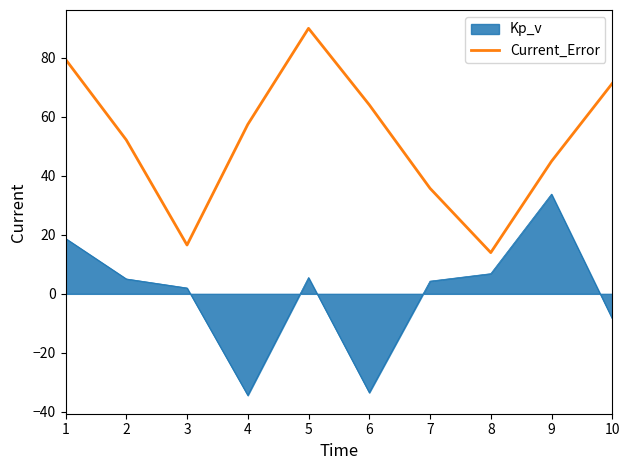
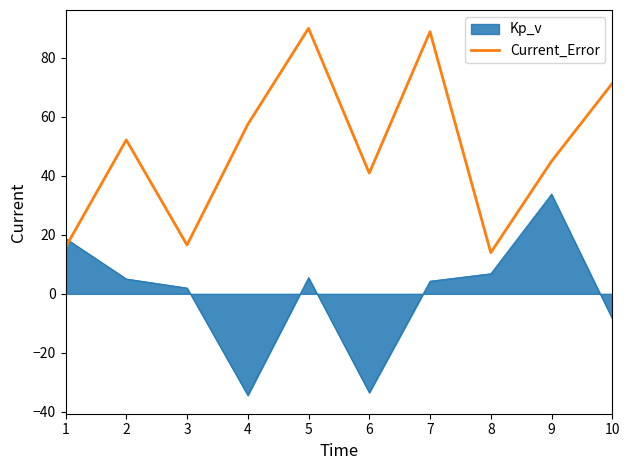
Current_Error, 1: 80 -> 16
Current_Error, 6: 64 -> 41
Current_Error, 7: 36 -> 89
